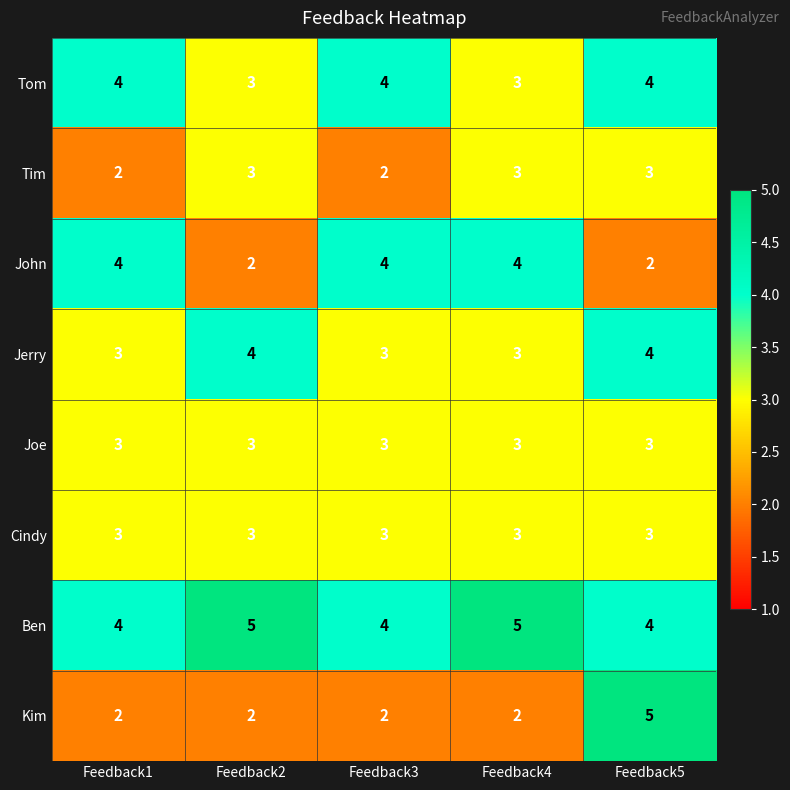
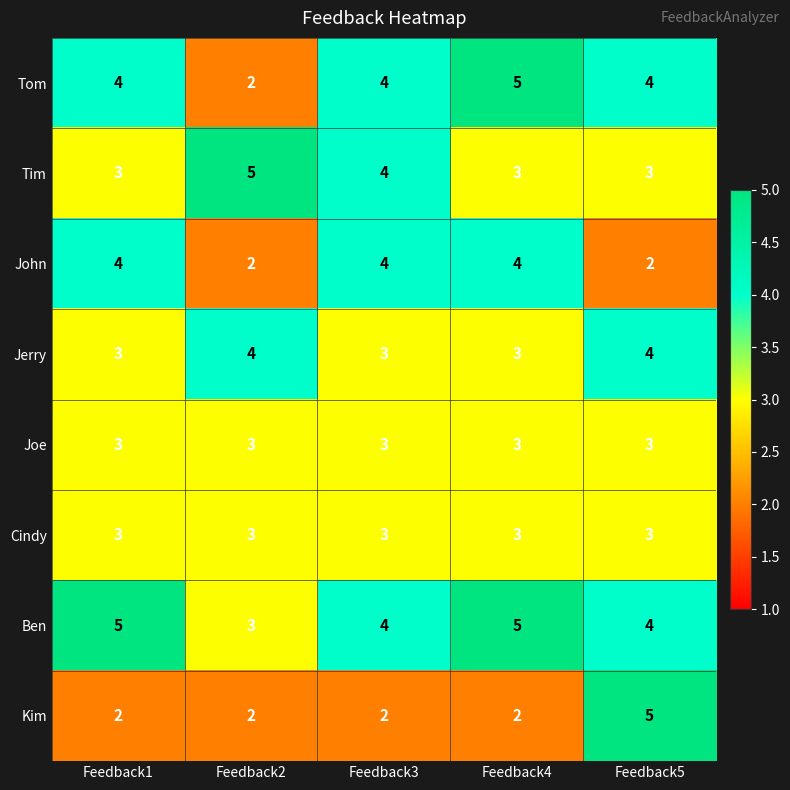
Tom, Feedback2: 3 -> 2
Tom, Feedback4: 3 -> 5
Tim, Feedback1: 2 -> 3
Tim, Feedback2: 3 -> 5
Tim, Feedback3: 2 -> 4
Ben, Feedback1: 4 -> 5
Ben, Feedback2: 5 -> 3
